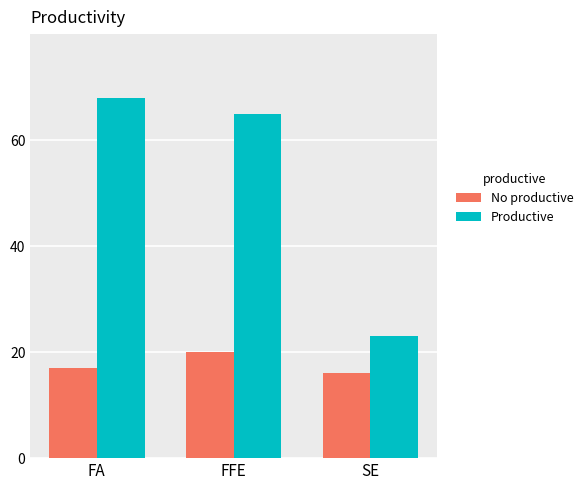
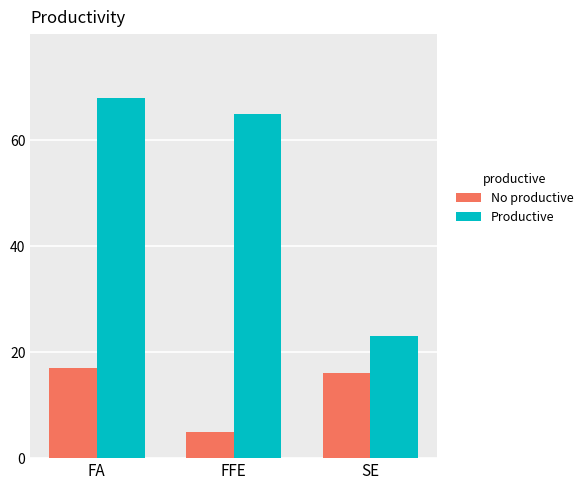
No productive, FFE: 20 -> 5
